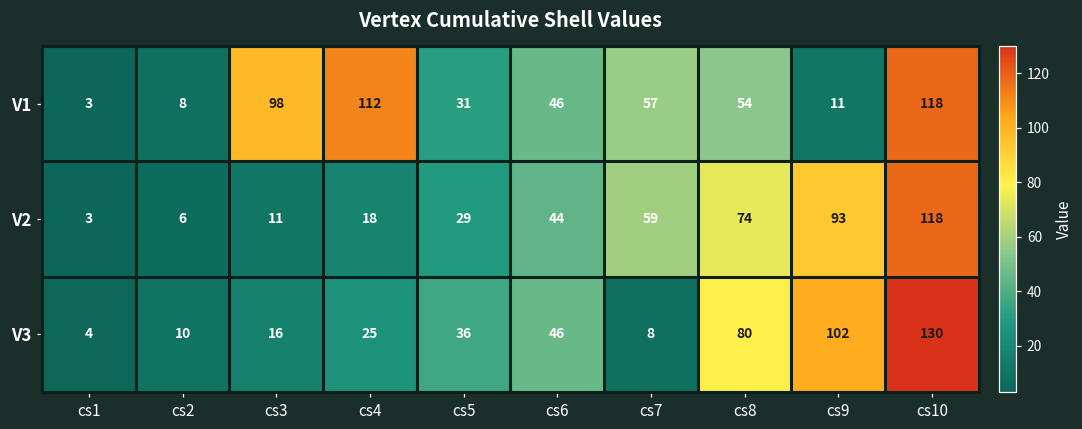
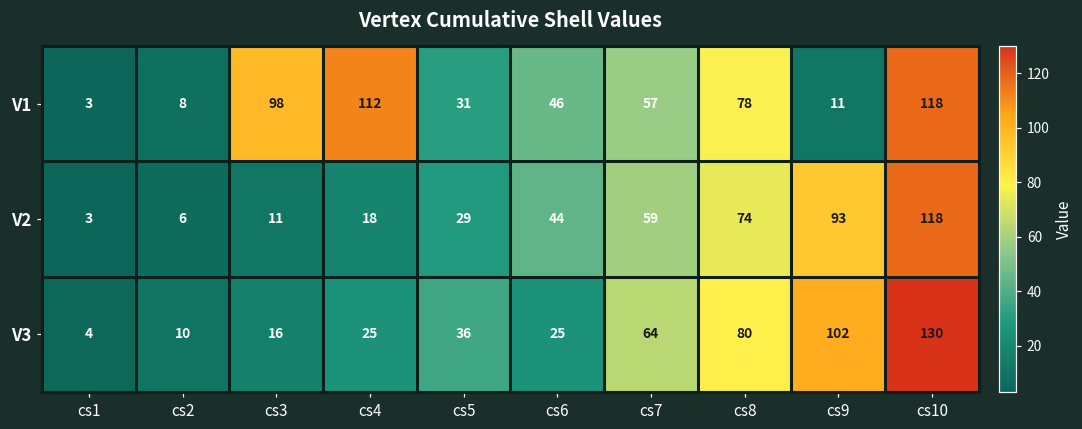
V1, cs8: 54 -> 78
V3, cs6: 46 -> 25
V3, cs7: 8 -> 64
